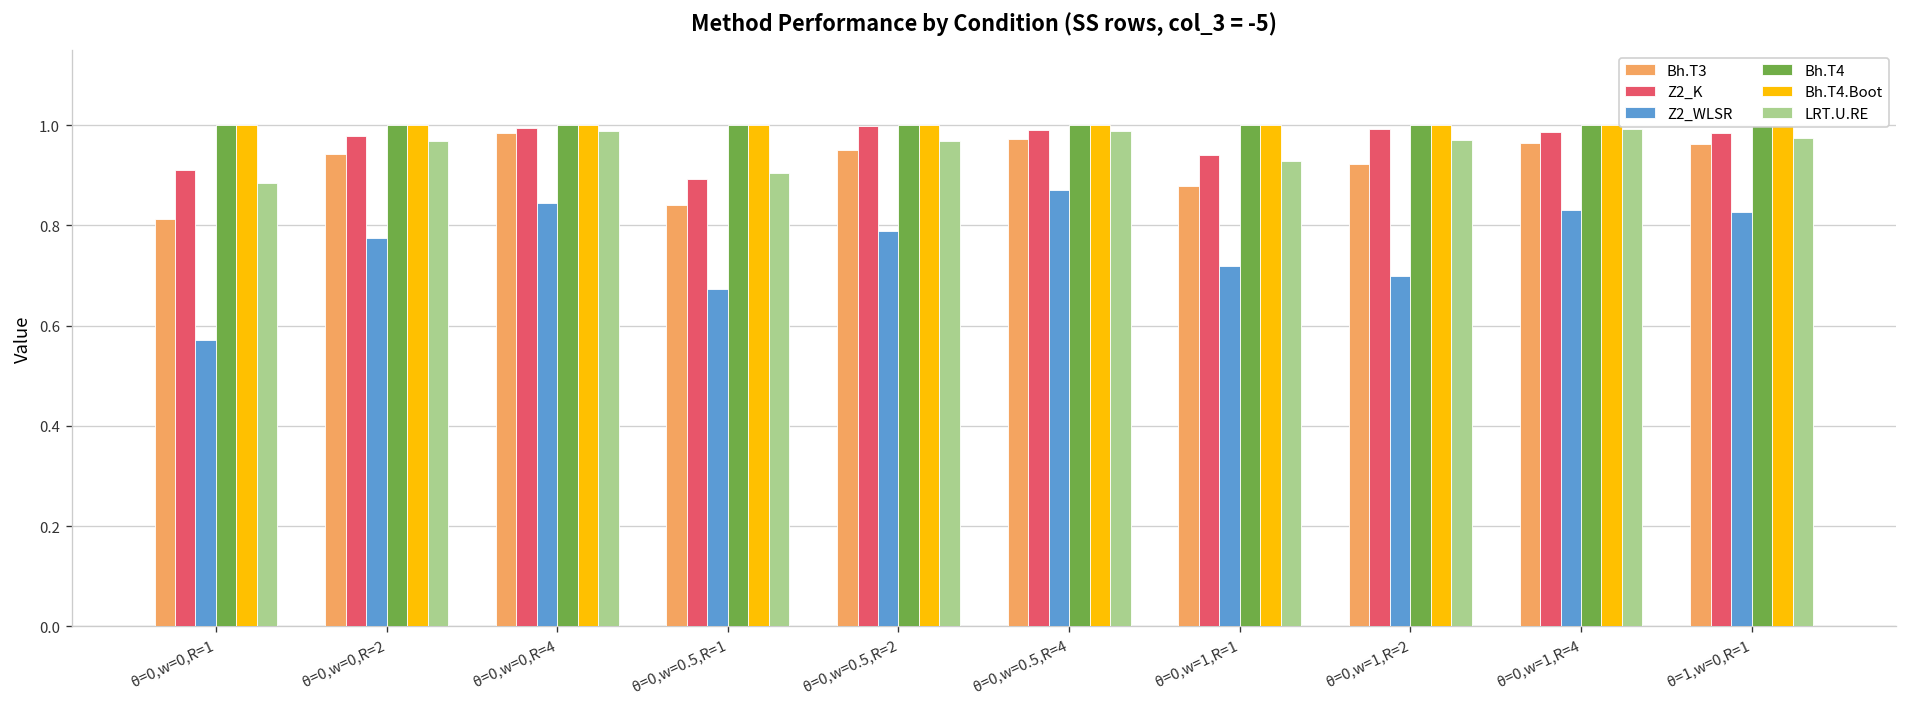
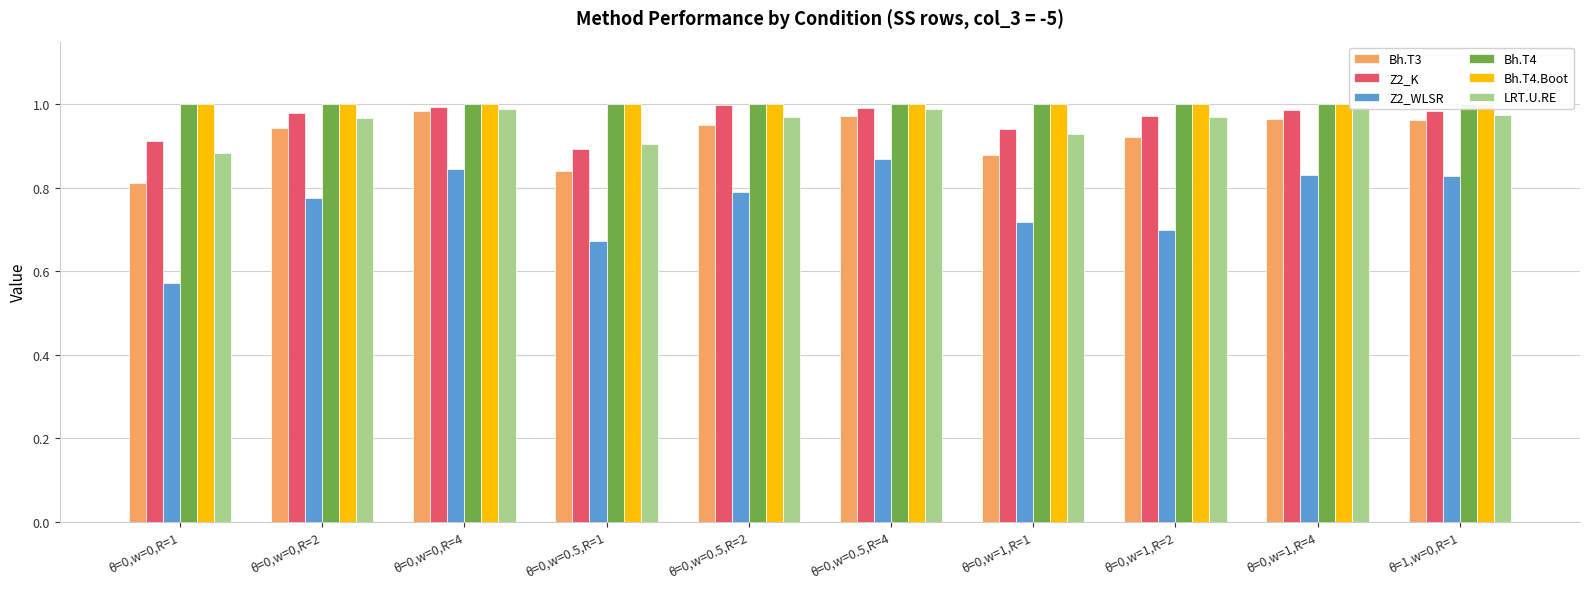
Z2_K, θ=0,w=1,R=2: 0.99 -> 0.97
